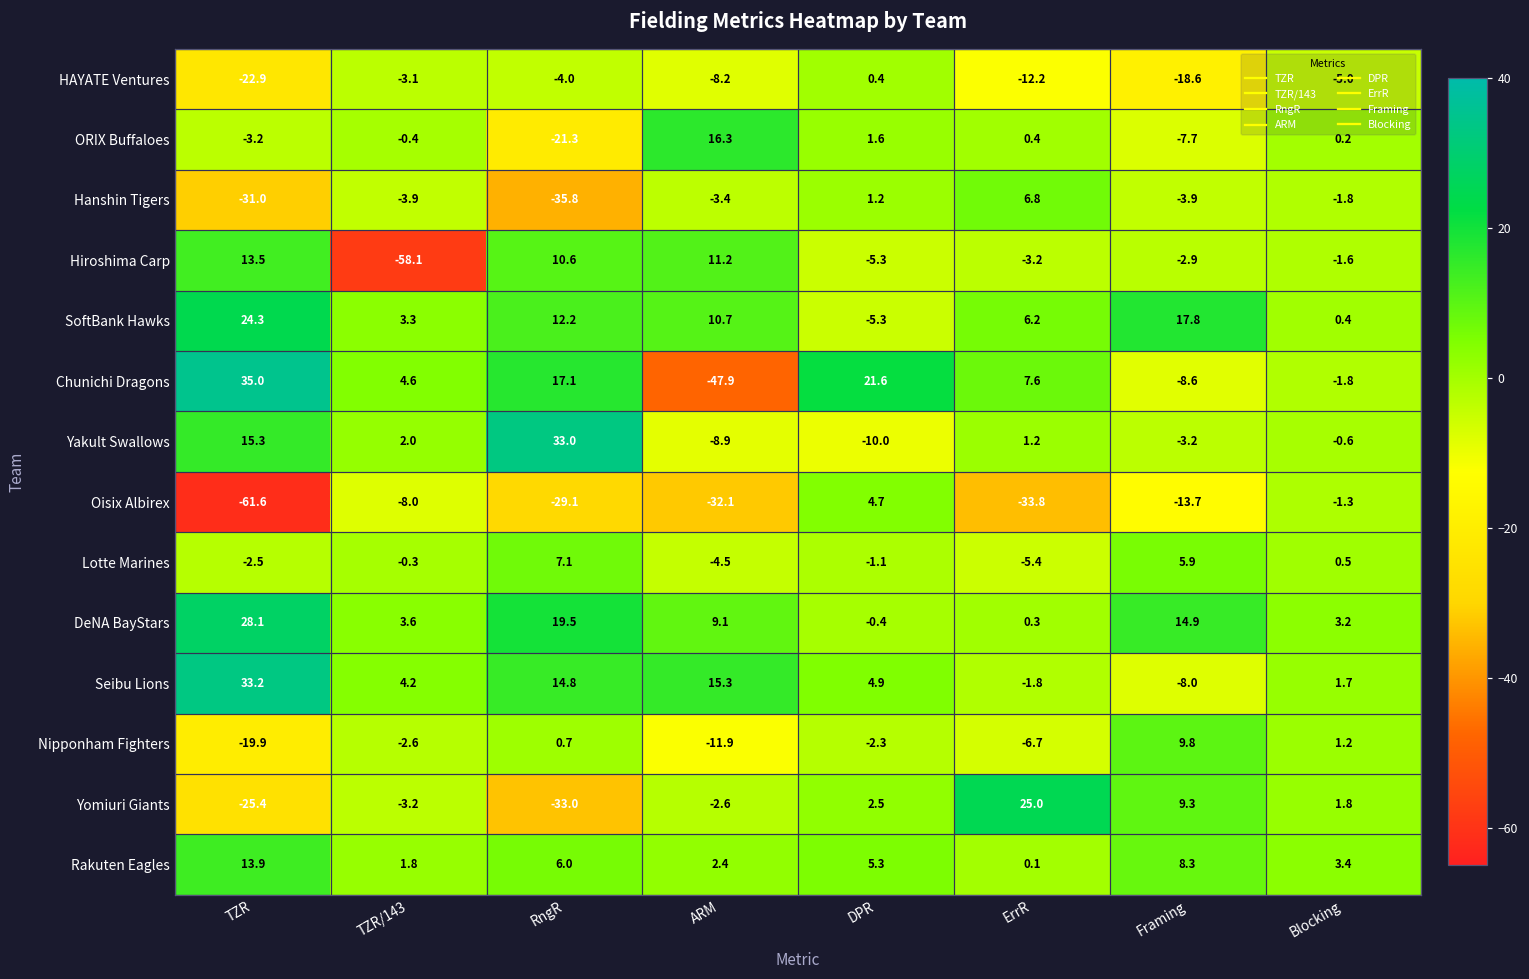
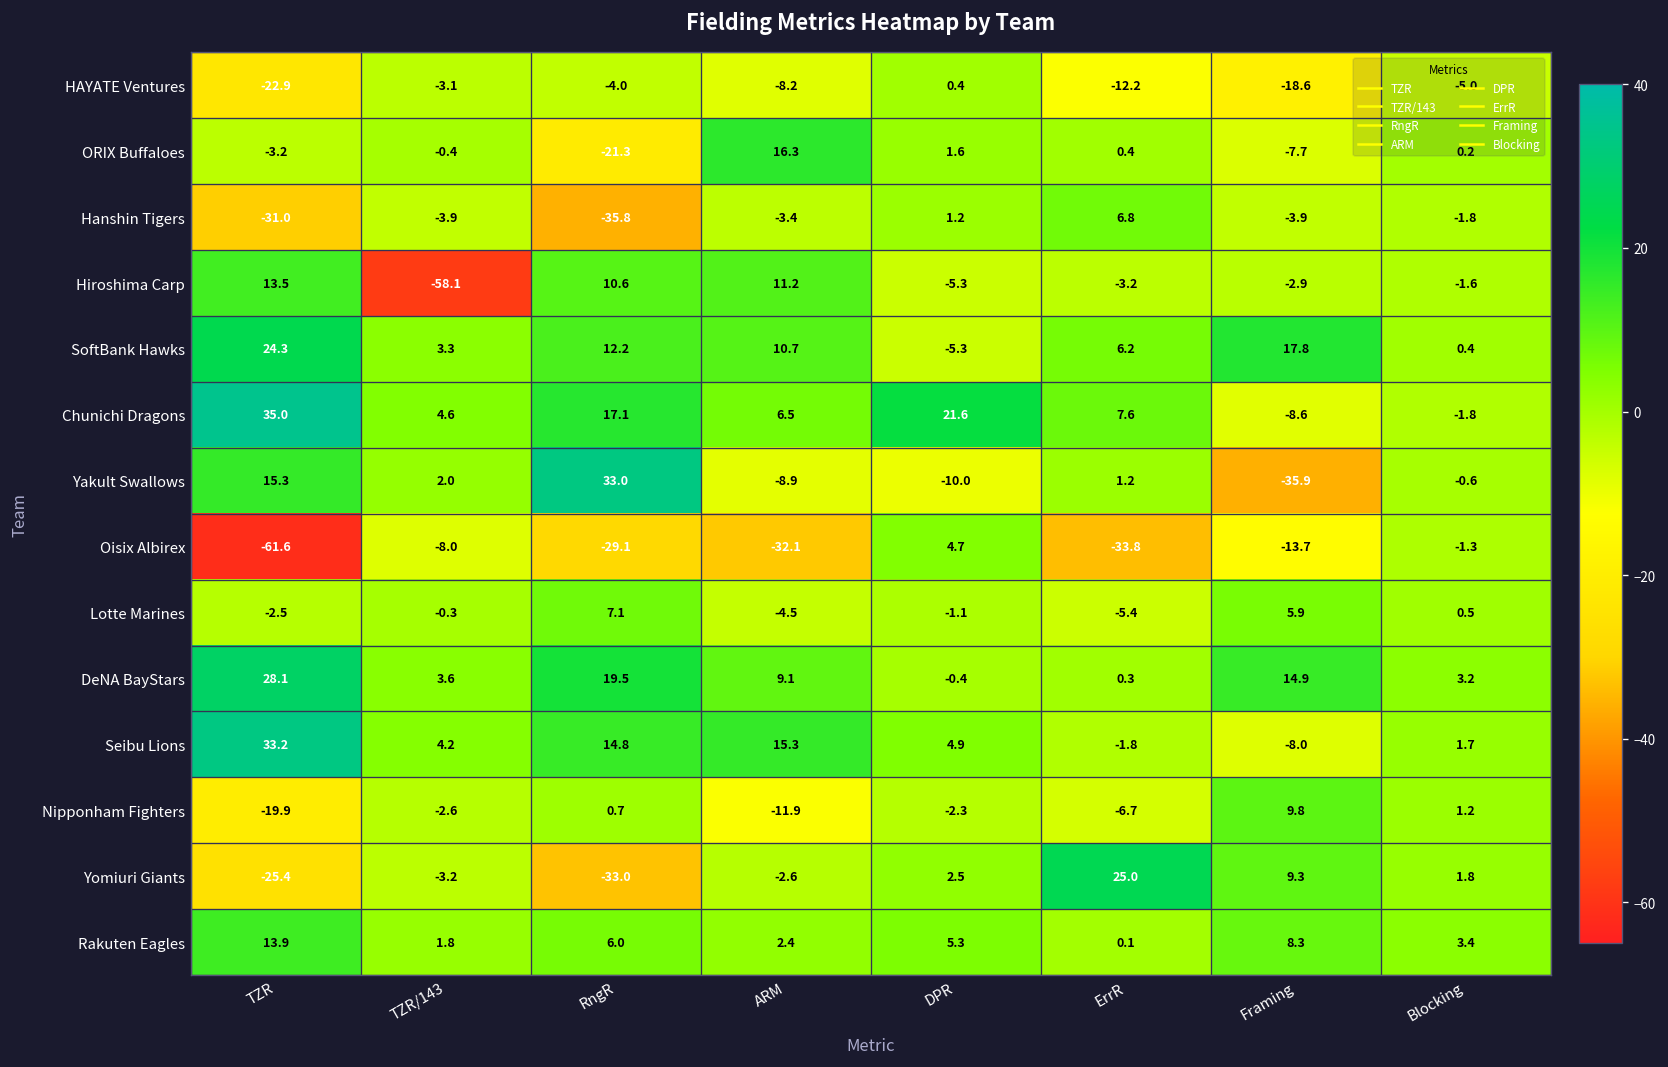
Chunichi Dragons, ARM: -47.9 -> 6.5
Yakult Swallows, Framing: -3.2 -> -35.9
